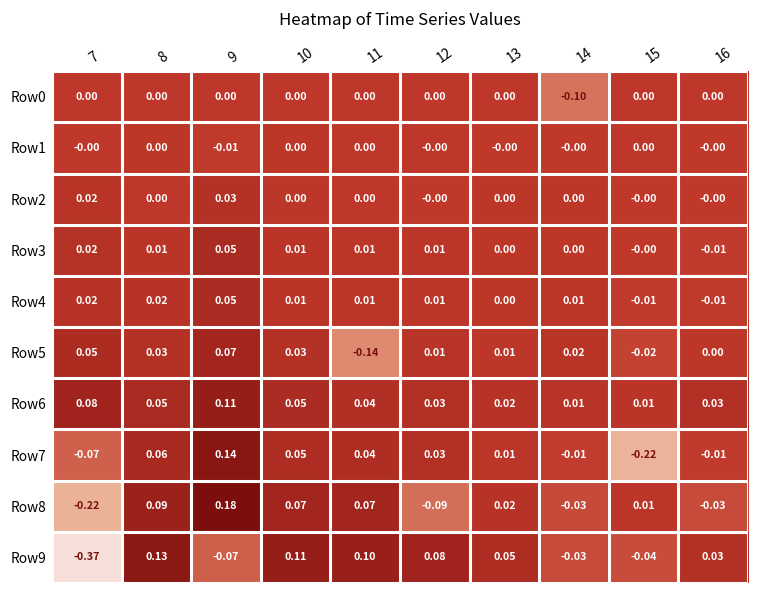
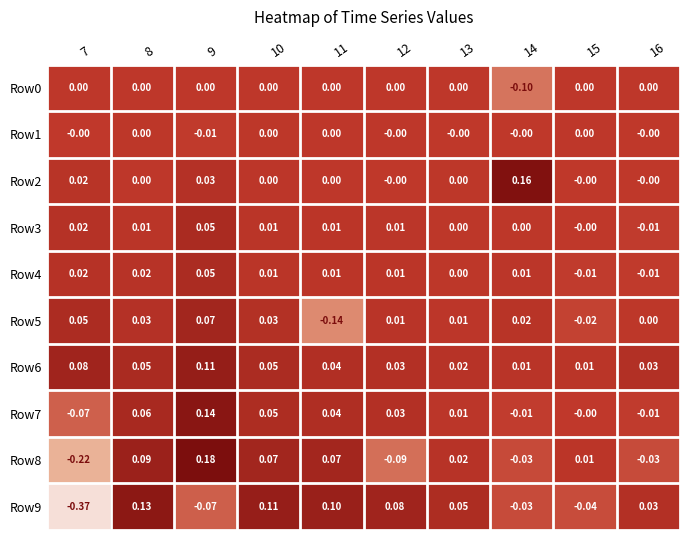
Row2, 14: 0.00 -> 0.16
Row7, 15: -0.22 -> -0.00
